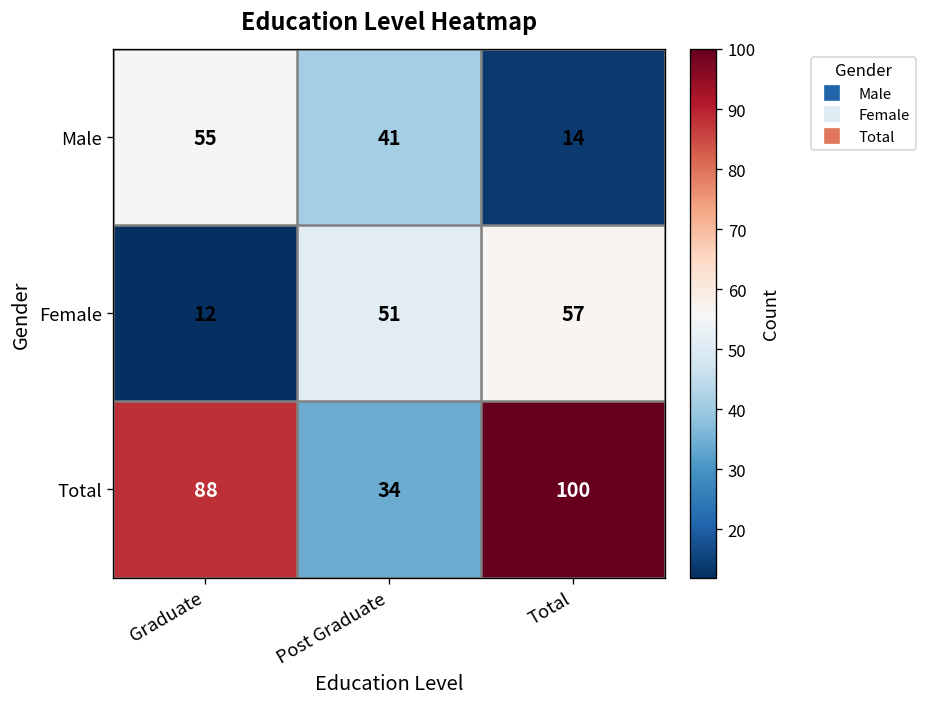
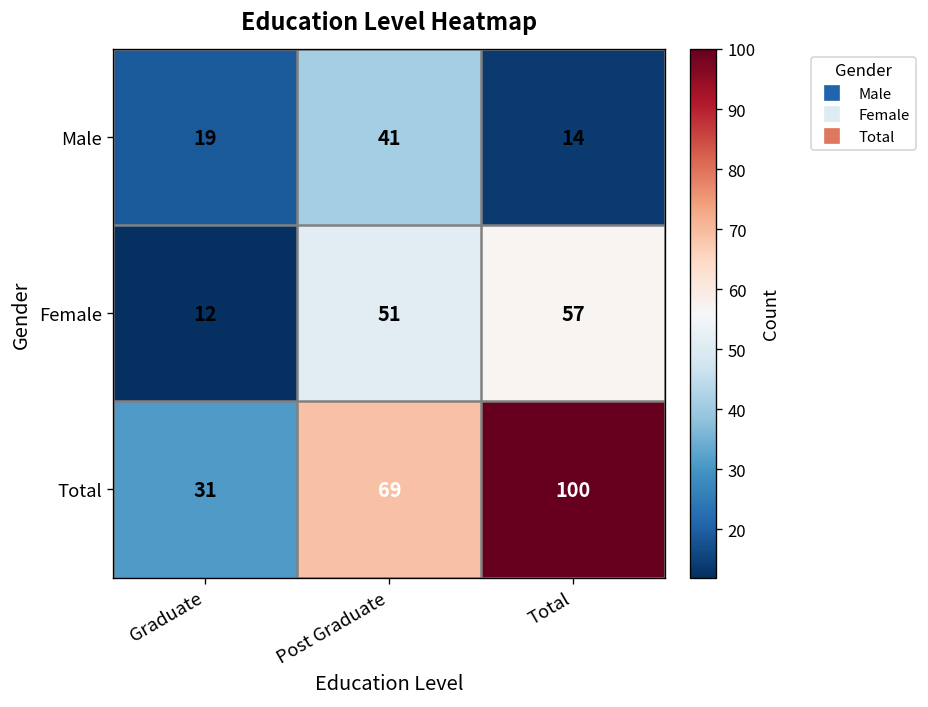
Male, Graduate: 55 -> 19
Total, Graduate: 88 -> 31
Total, Post Graduate: 34 -> 69
